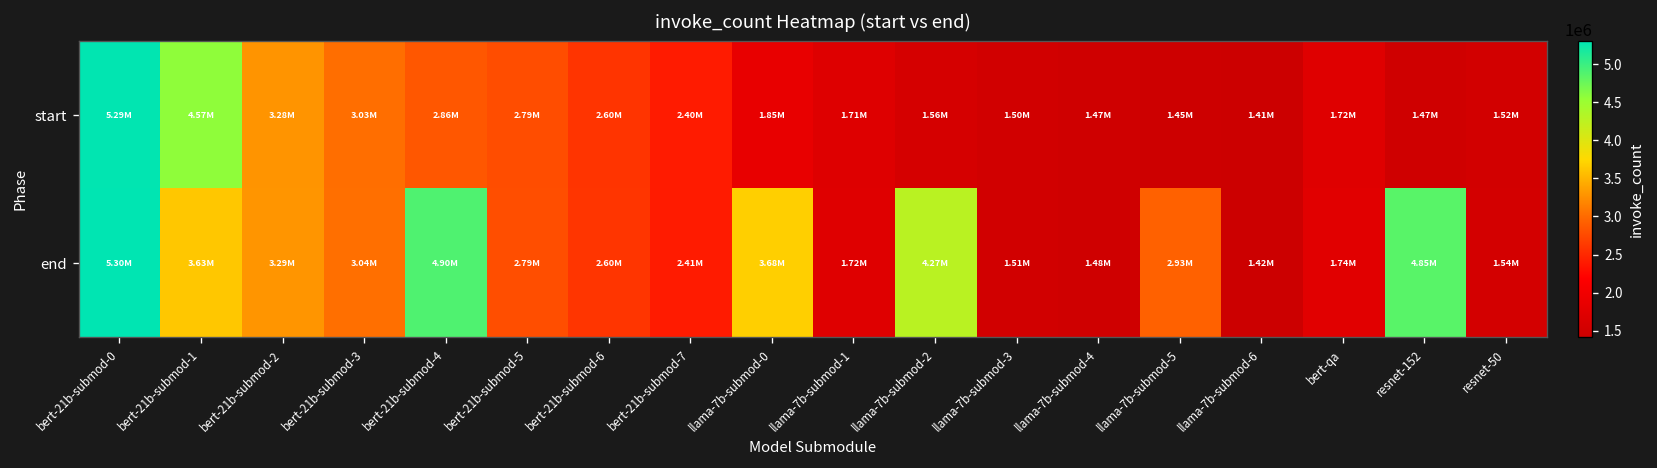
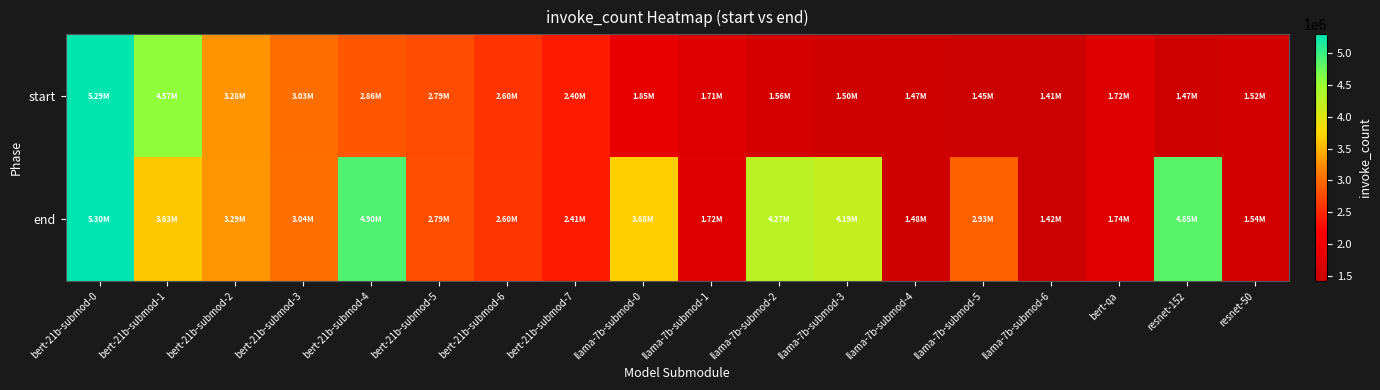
end, llama-7b-submod-3: 1.51M -> 4.19M
